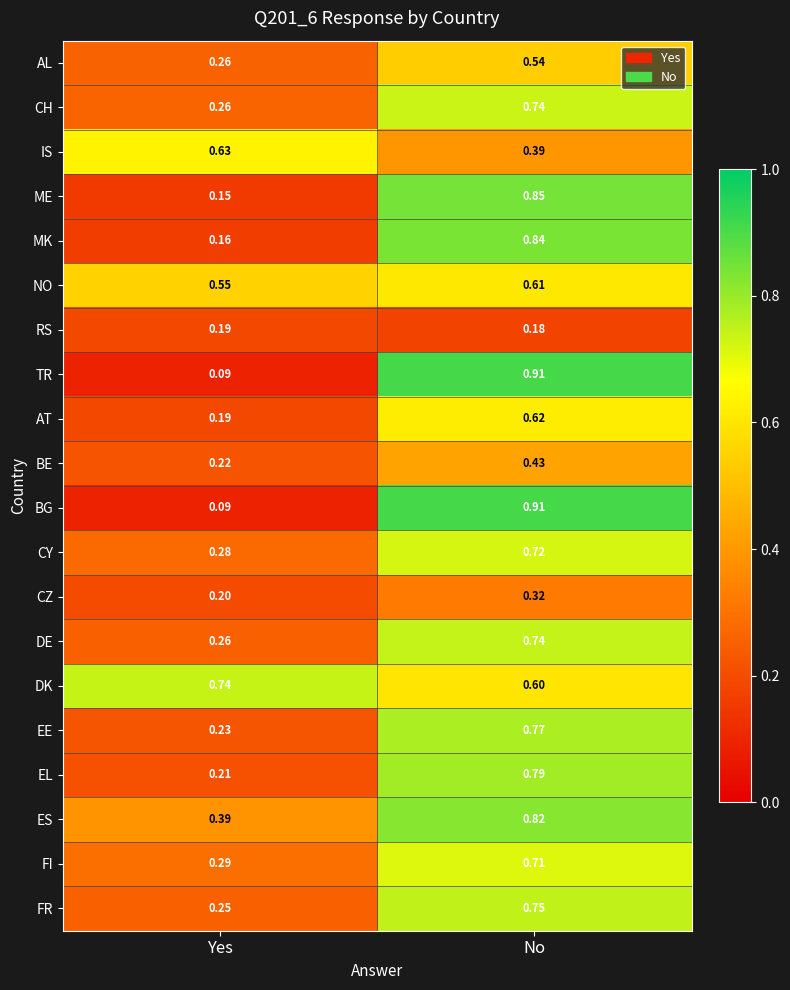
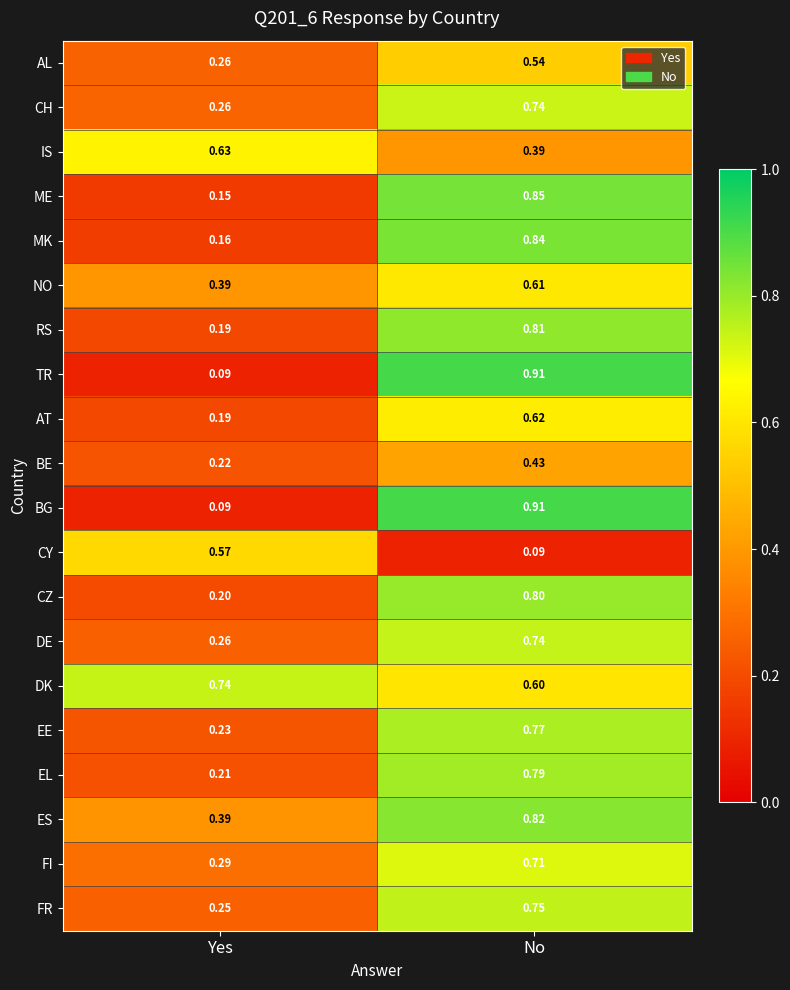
NO, Yes: 0.55 -> 0.39
RS, No: 0.18 -> 0.81
CY, Yes: 0.28 -> 0.57
CY, No: 0.72 -> 0.09
CZ, No: 0.32 -> 0.80
